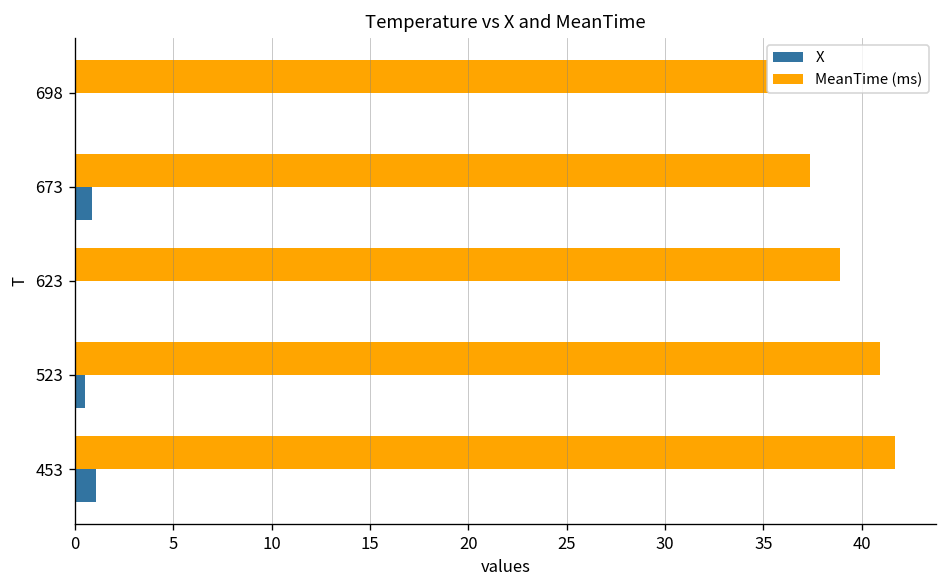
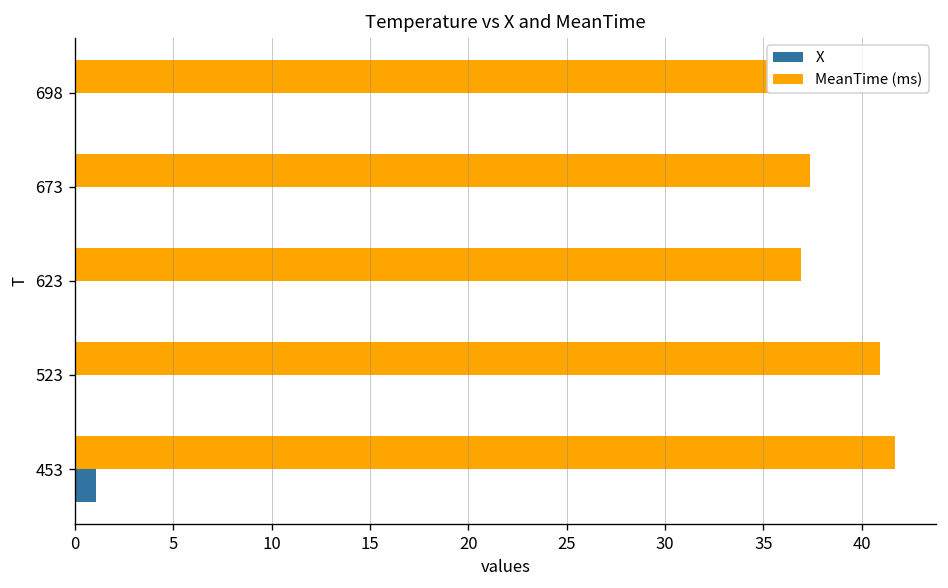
X, 673: 0.8 -> 0.0
MeanTime (ms), 623: 38.9 -> 36.9
X, 523: 0.5 -> 0.0
